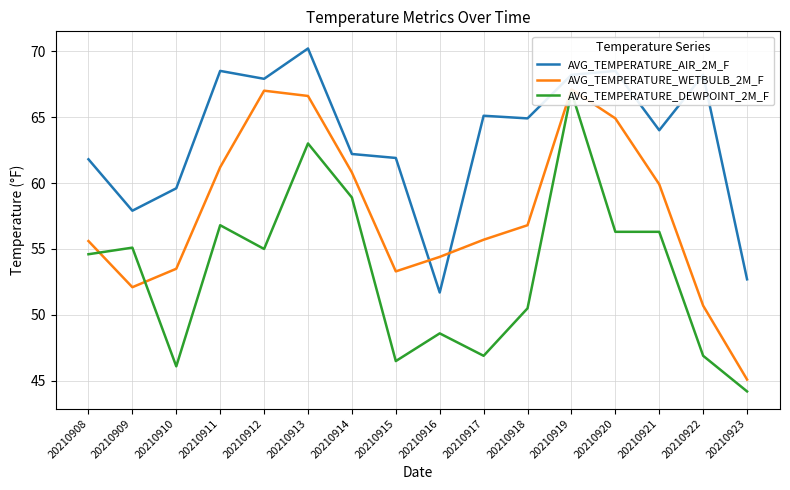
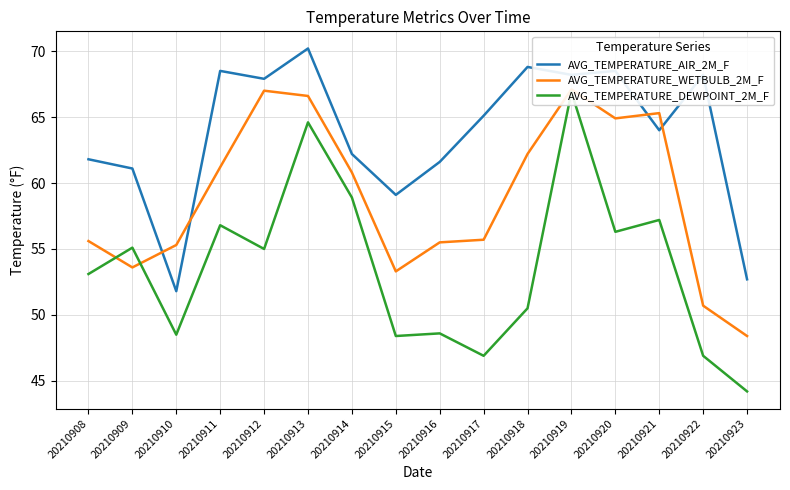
AVG_TEMPERATURE_DEWPOINT_2M_F, 20210908: 54.6 -> 53.1
AVG_TEMPERATURE_AIR_2M_F, 20210909: 57.9 -> 61.1
AVG_TEMPERATURE_WETBULB_2M_F, 20210909: 52.1 -> 53.6
AVG_TEMPERATURE_AIR_2M_F, 20210910: 59.6 -> 51.8
AVG_TEMPERATURE_WETBULB_2M_F, 20210910: 53.5 -> 55.3
AVG_TEMPERATURE_DEWPOINT_2M_F, 20210910: 46.1 -> 48.5
AVG_TEMPERATURE_DEWPOINT_2M_F, 20210913: 63.0 -> 64.6
AVG_TEMPERATURE_AIR_2M_F, 20210915: 61.9 -> 59.1
AVG_TEMPERATURE_DEWPOINT_2M_F, 20210915: 46.5 -> 48.4
AVG_TEMPERATURE_AIR_2M_F, 20210916: 51.7 -> 61.6
AVG_TEMPERATURE_WETBULB_2M_F, 20210916: 54.4 -> 55.5
AVG_TEMPERATURE_AIR_2M_F, 20210918: 64.9 -> 68.8
AVG_TEMPERATURE_WETBULB_2M_F, 20210918: 56.8 -> 62.2
AVG_TEMPERATURE_WETBULB_2M_F, 20210921: 59.9 -> 65.3
AVG_TEMPERATURE_DEWPOINT_2M_F, 20210921: 56.3 -> 57.2
AVG_TEMPERATURE_WETBULB_2M_F, 20210923: 45.1 -> 48.4
